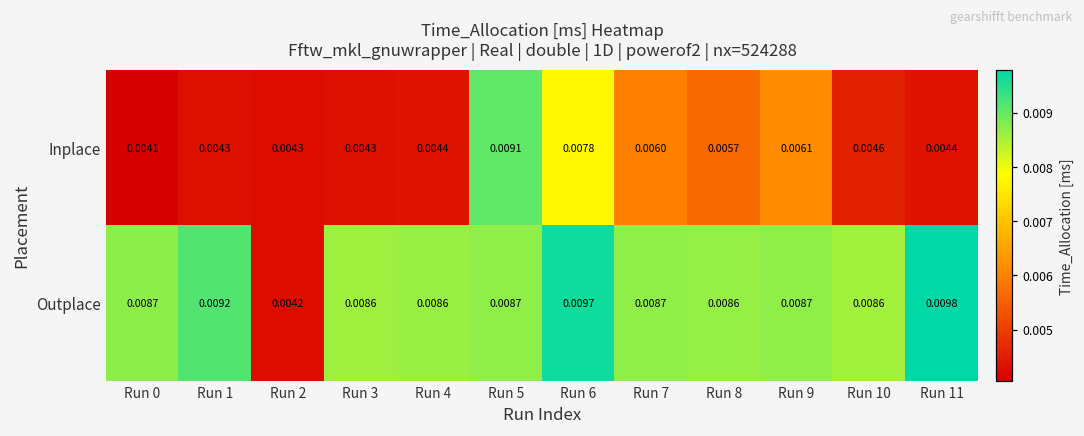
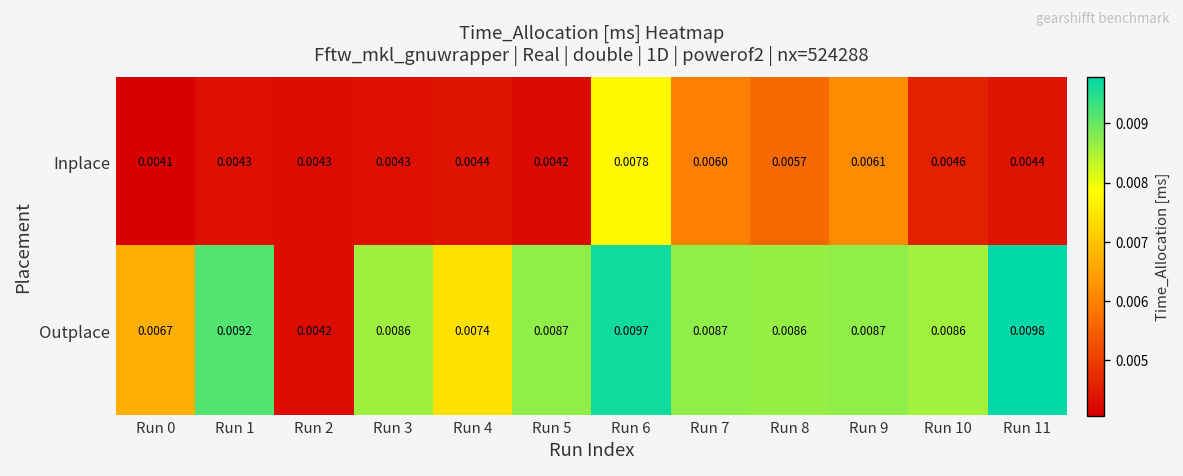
Inplace, Run 5: 0.0091 -> 0.0042
Outplace, Run 0: 0.0087 -> 0.0067
Outplace, Run 4: 0.0086 -> 0.0074
